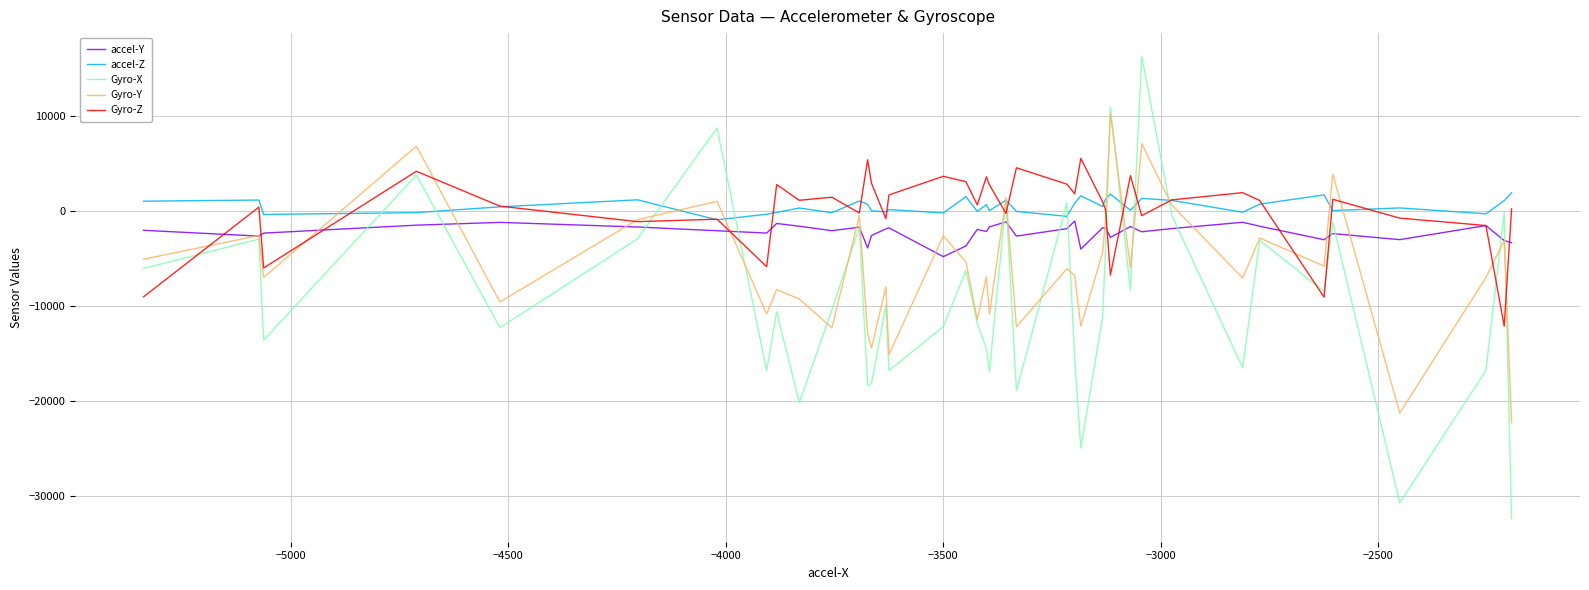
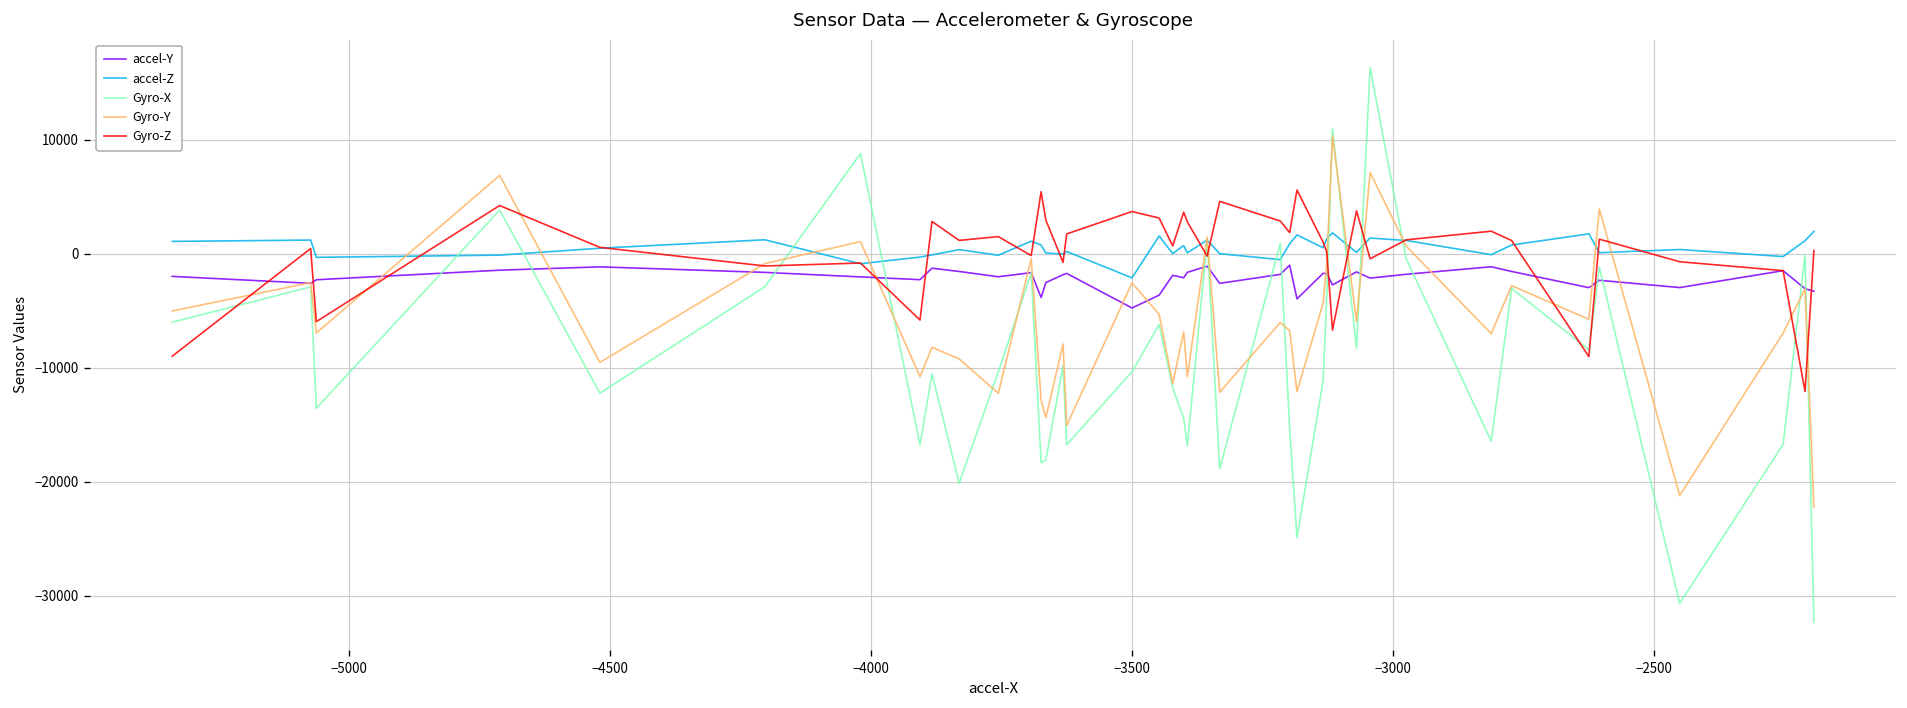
accel-Z, −3500: 0 -> -2000
Gyro-X, −3500: -12000 -> -10000
